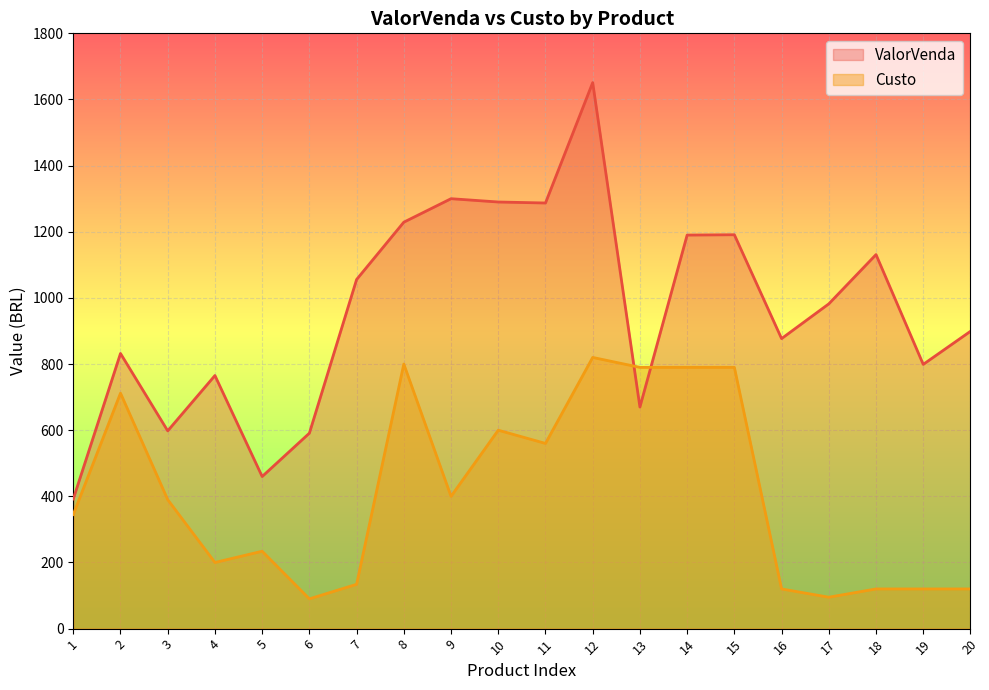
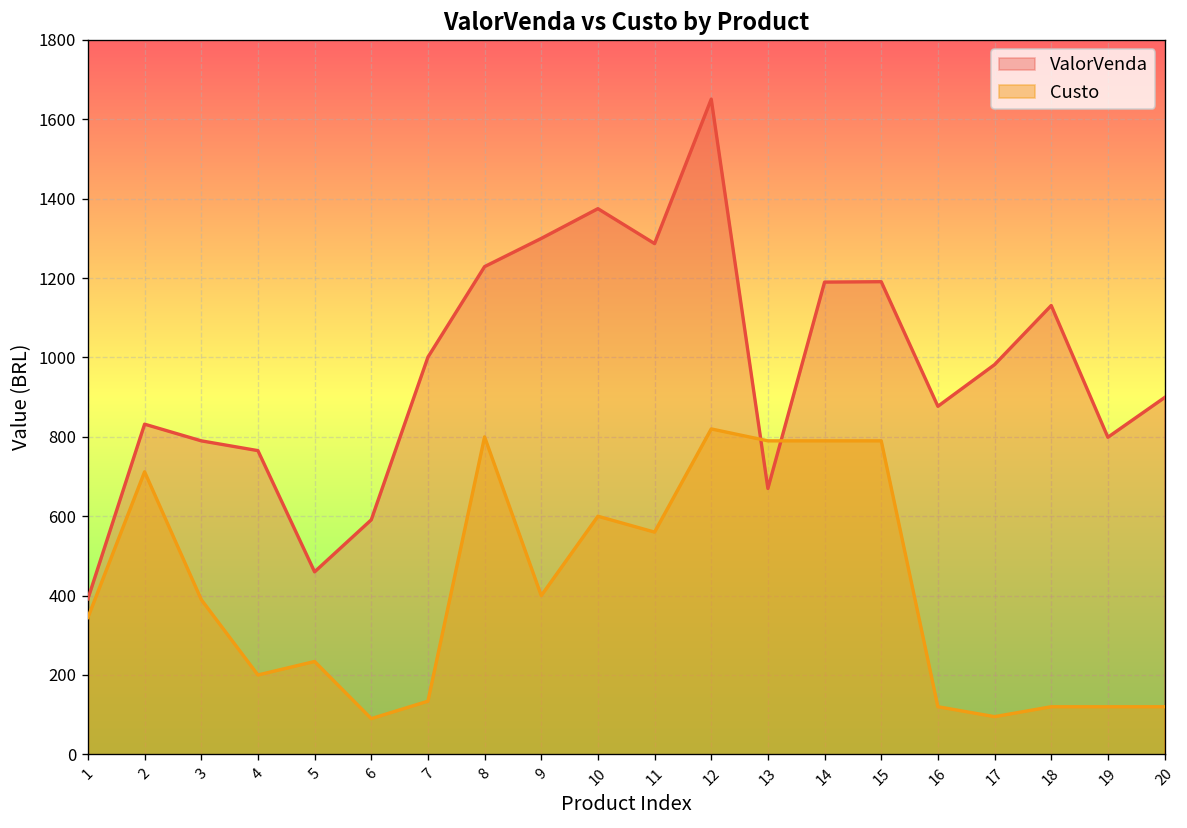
ValorVenda, 3: 600 -> 790
ValorVenda, 7: 1060 -> 1000
ValorVenda, 10: 1290 -> 1380
